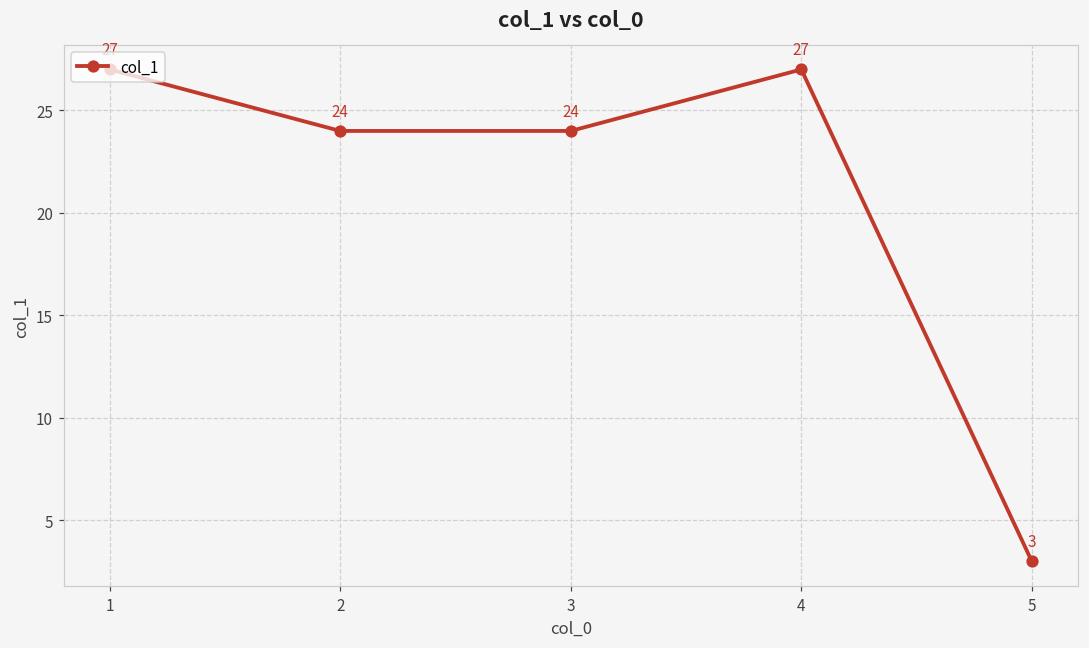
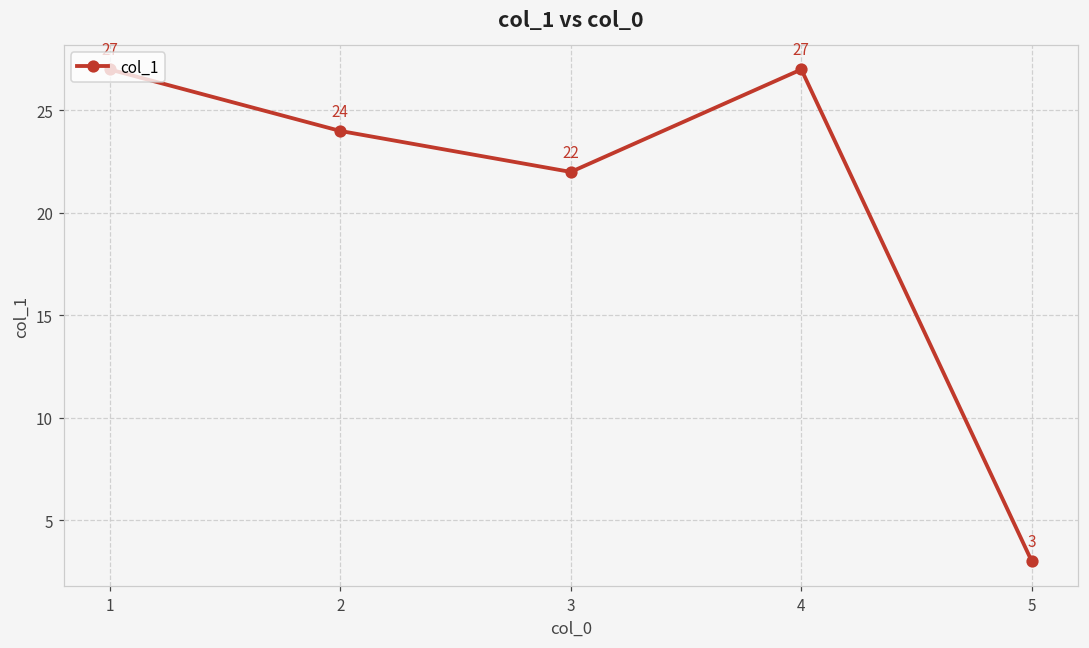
3: 24 -> 22
